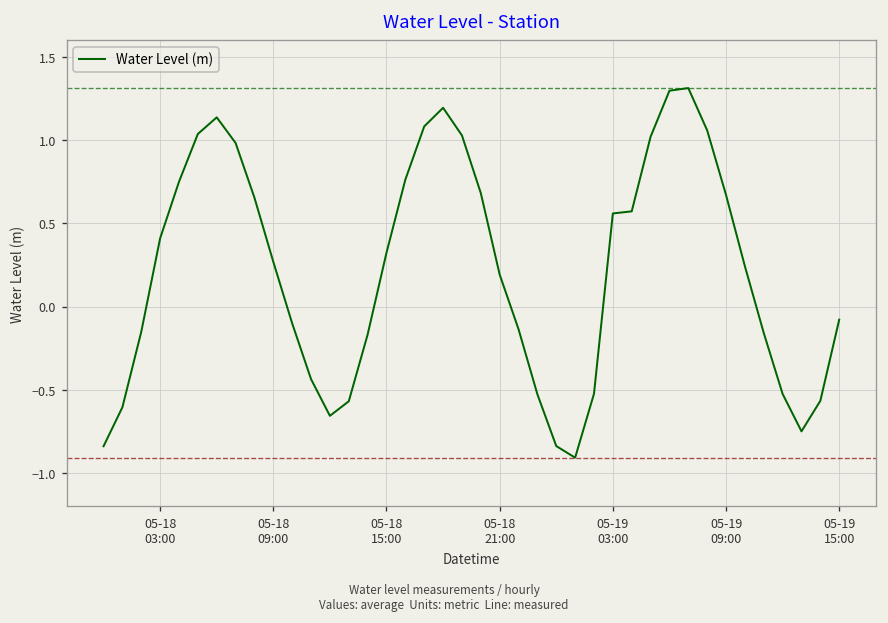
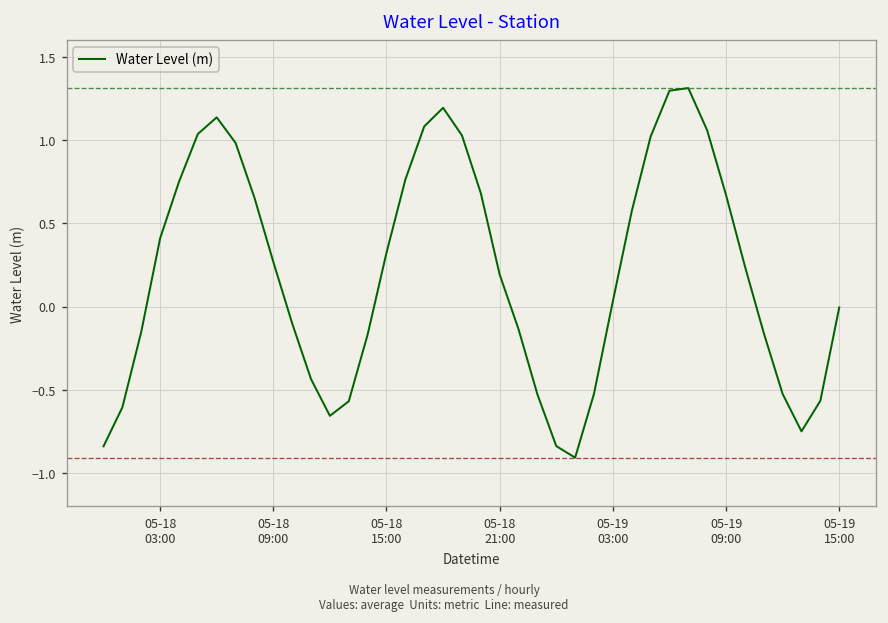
05-19 03:00: 0.56 -> 0.03
05-19 15:00: -0.08 -> -0.01
